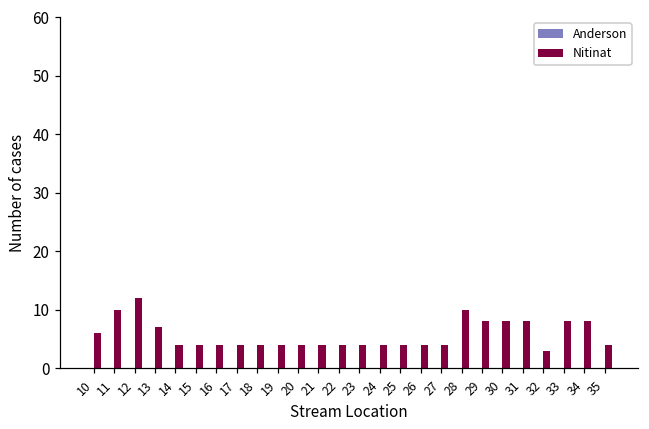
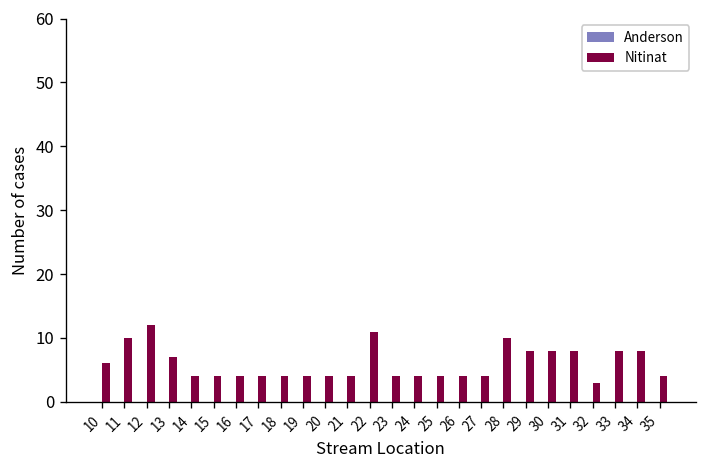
Nitinat, 22: 4 -> 11
